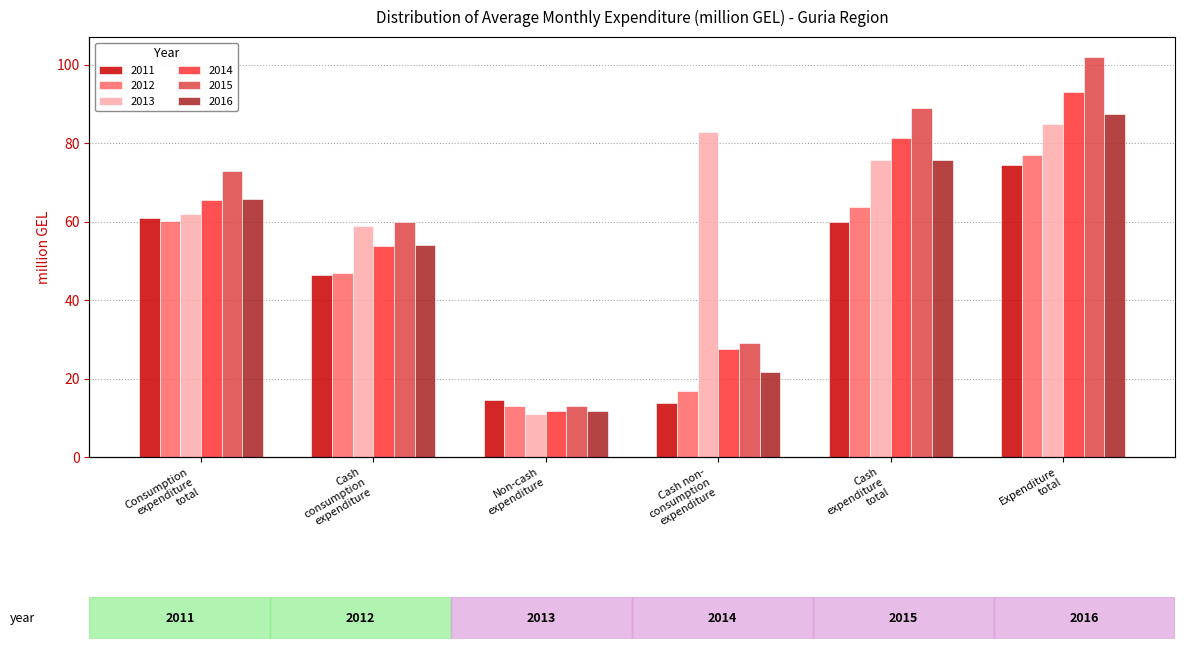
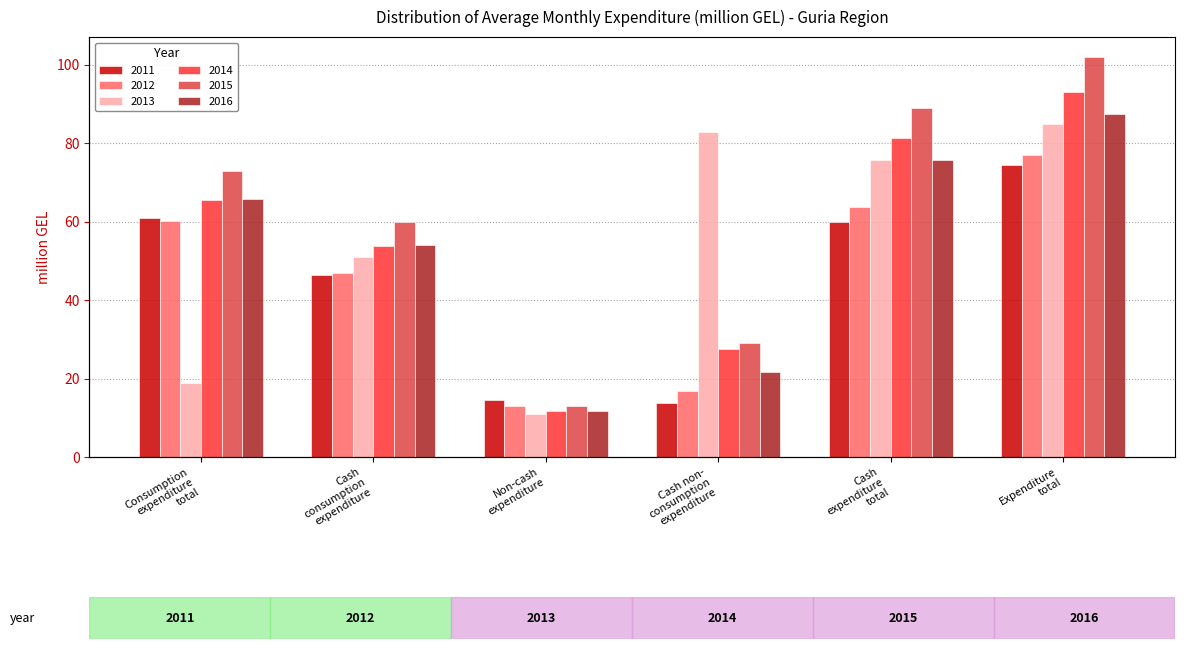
2013, Consumption expenditure total: 62 -> 19
2013, Cash consumption expenditure: 59 -> 51
